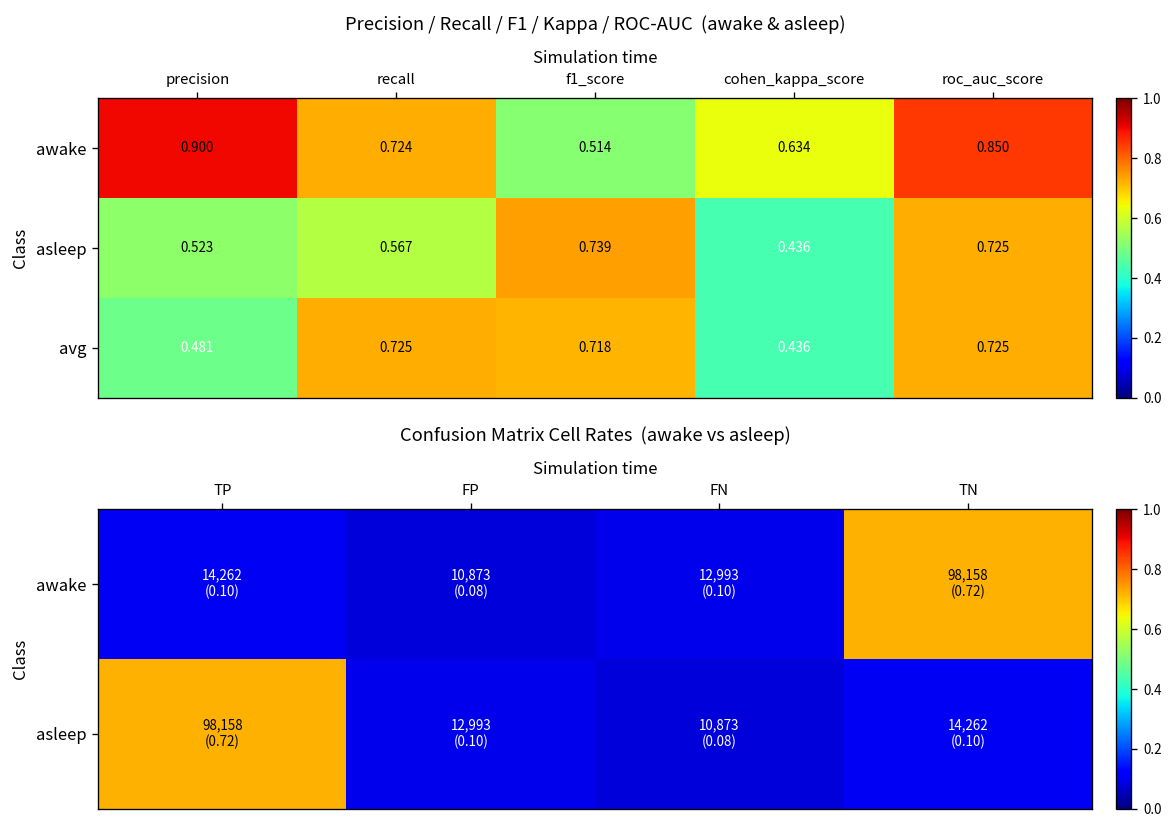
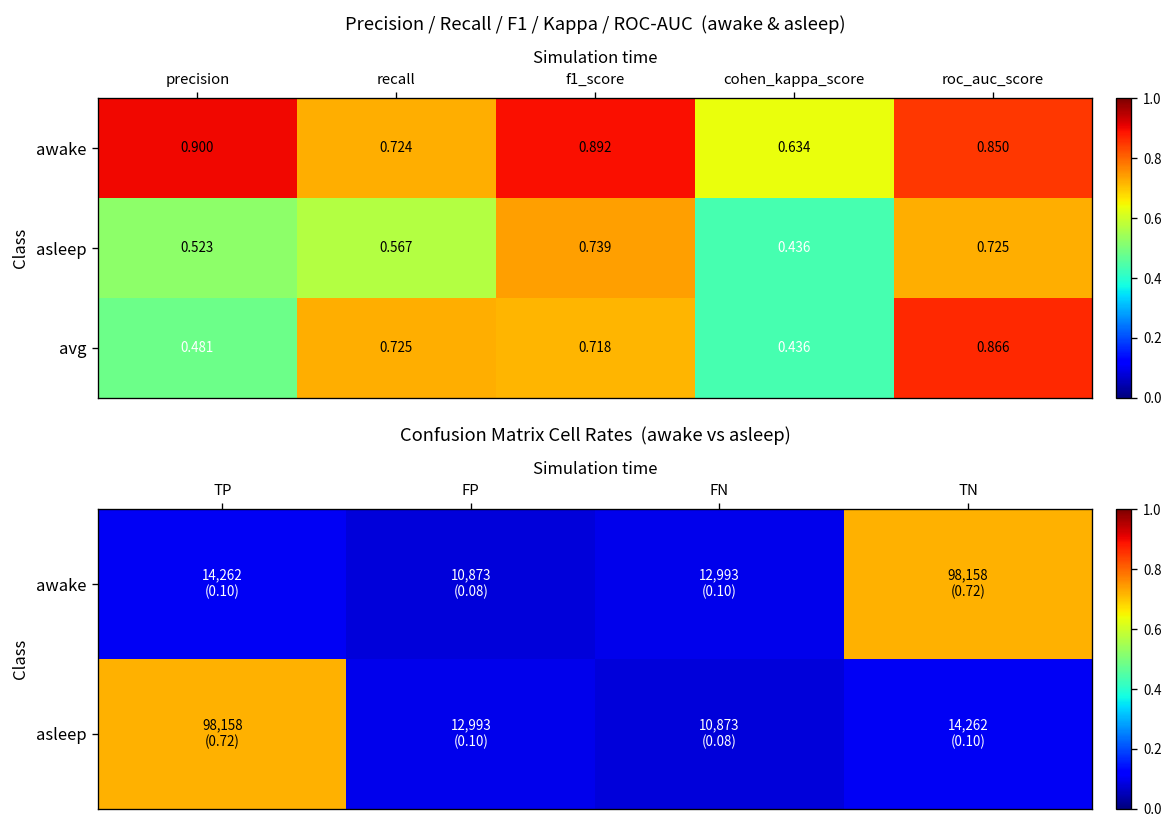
Precision / Recall / F1 / Kappa / ROC-AUC (awake & asleep), awake, f1_score: 0.514 -> 0.892
Precision / Recall / F1 / Kappa / ROC-AUC (awake & asleep), avg, roc_auc_score: 0.725 -> 0.866
